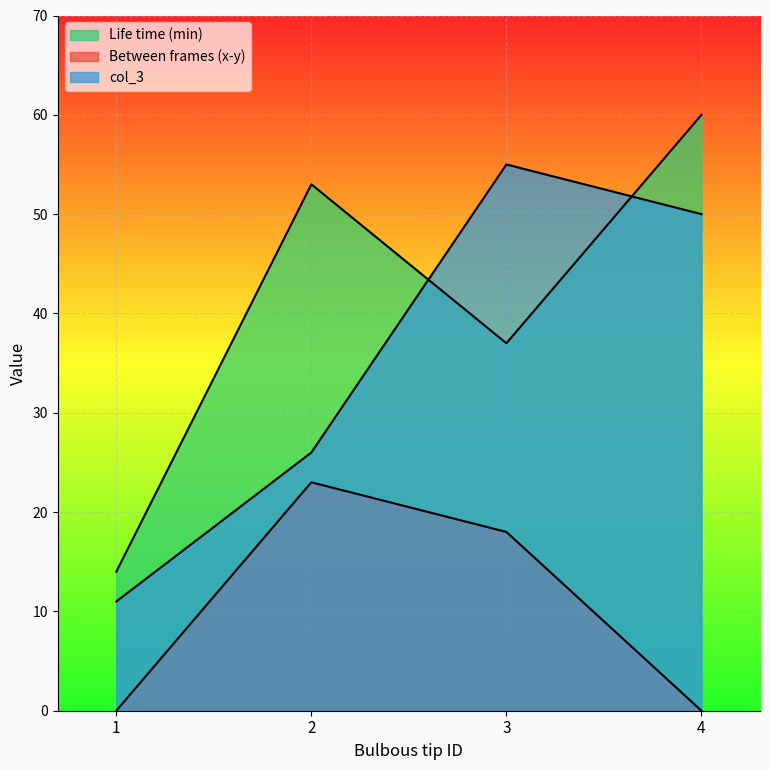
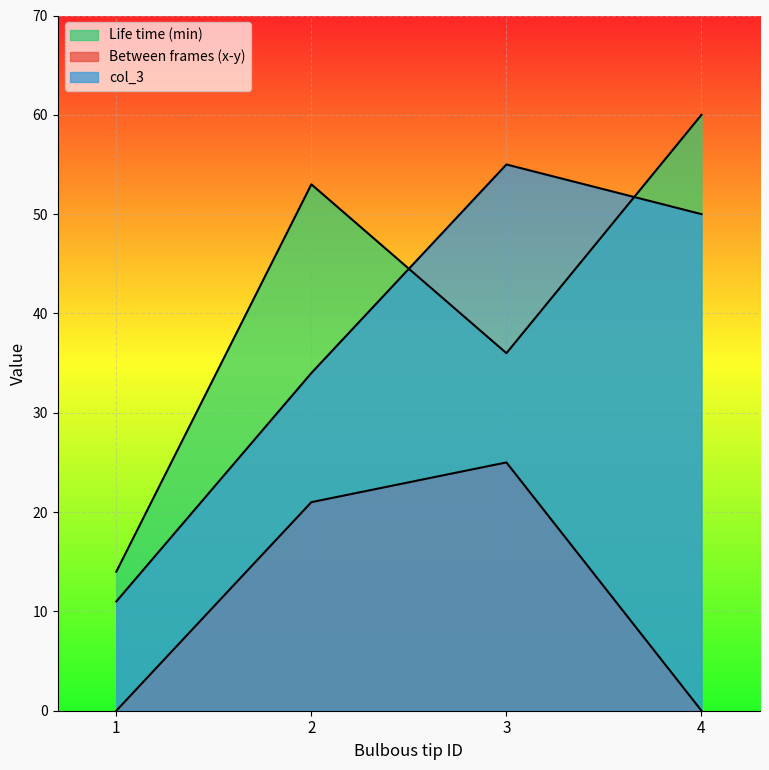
Between frames (x-y), 2: 23 -> 21
col_3, 2: 26 -> 34
Life time (min), 3: 37 -> 36
Between frames (x-y), 3: 18 -> 25
